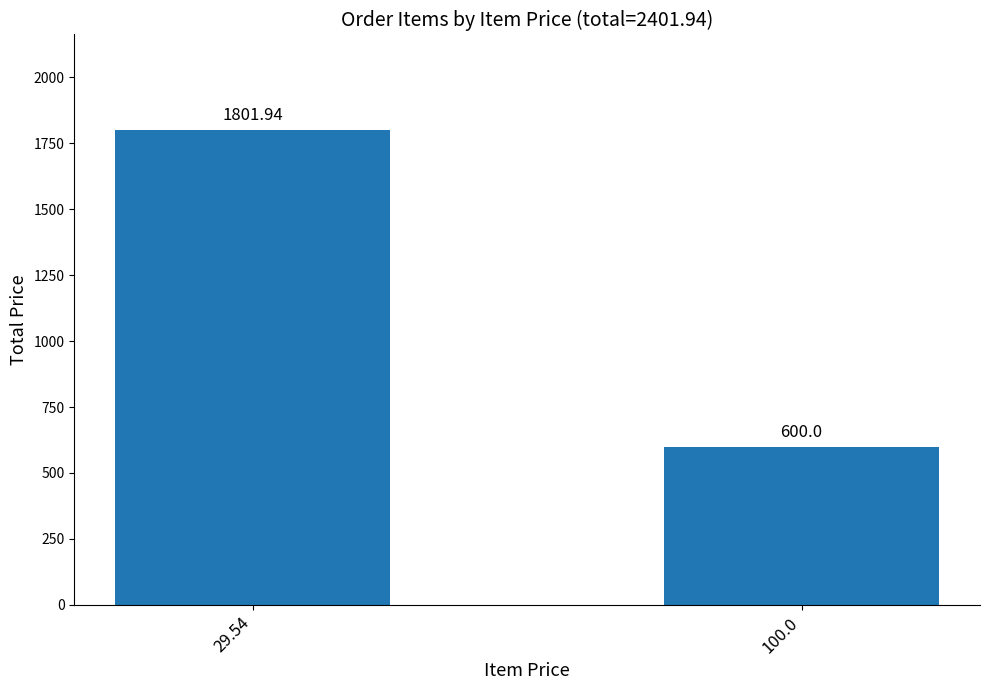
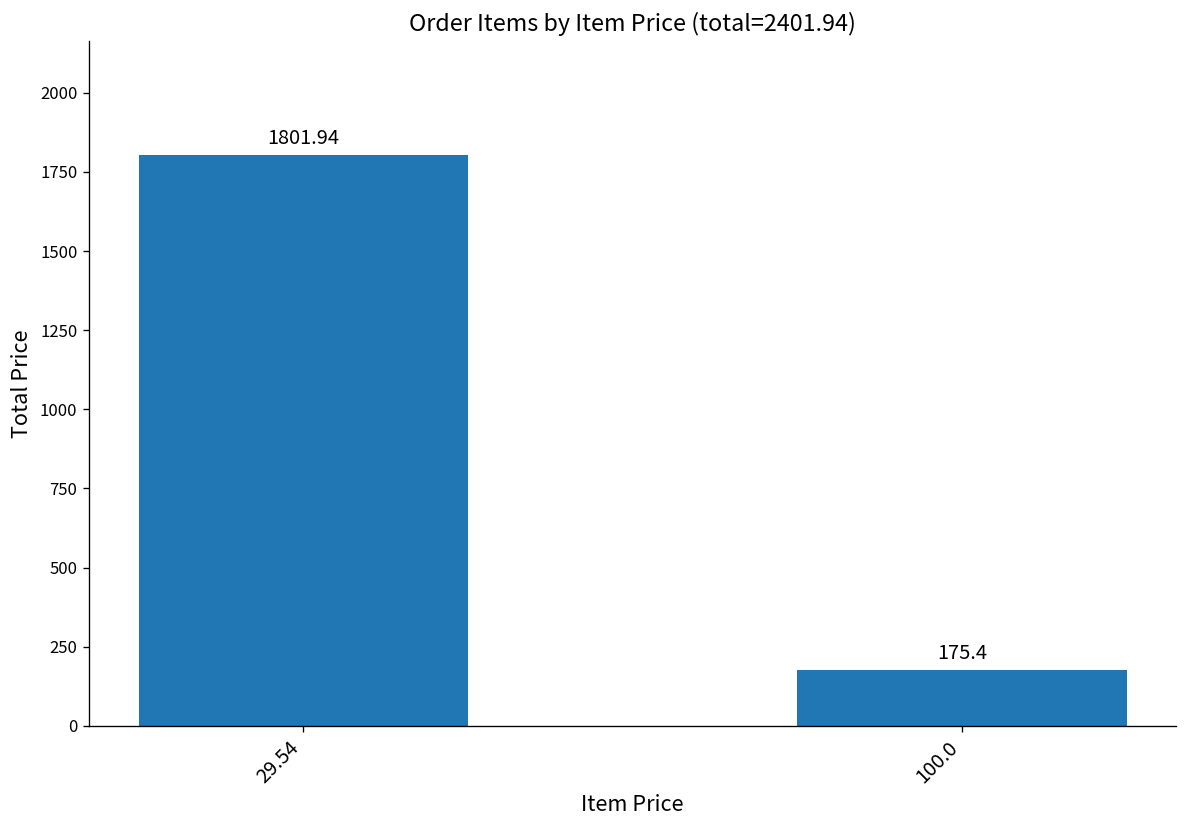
100.0: 600.0 -> 175.4
